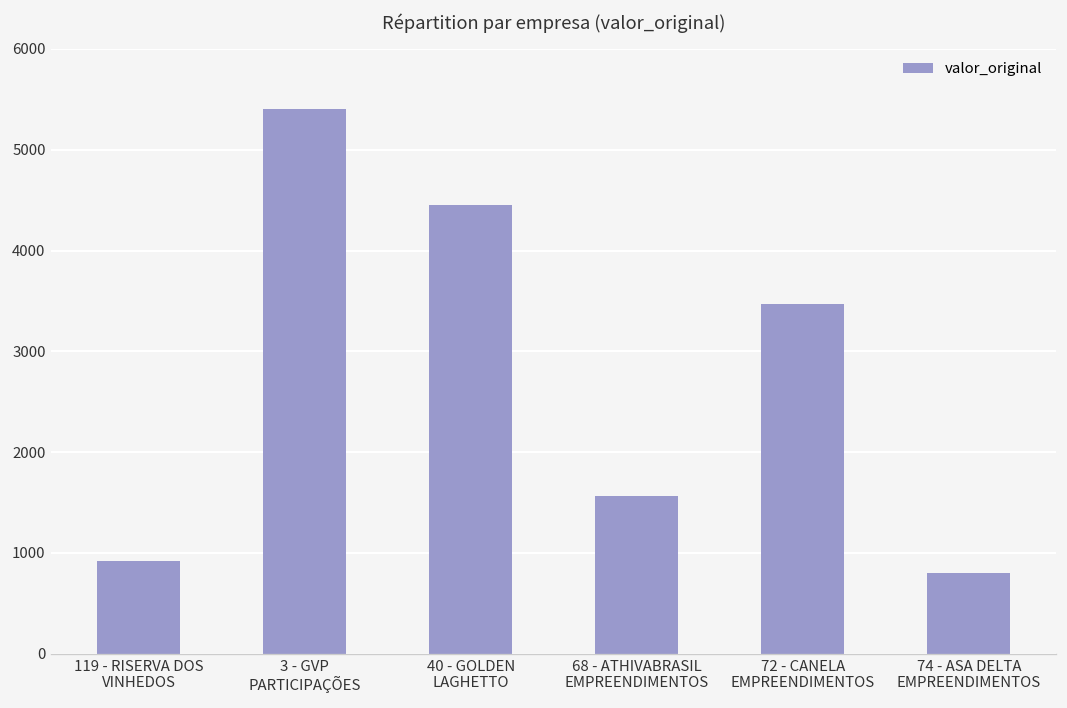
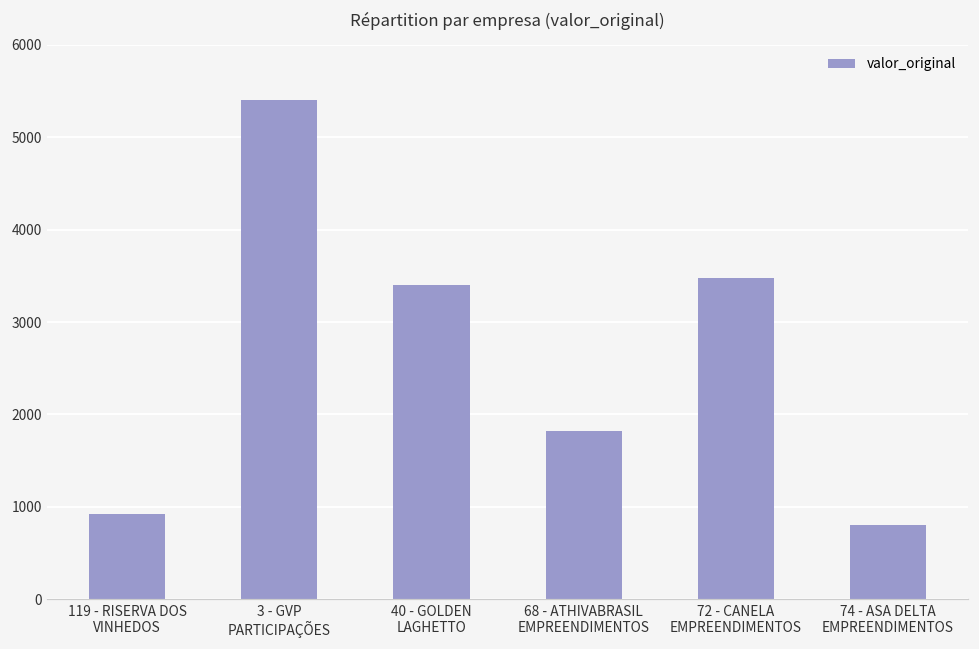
40 - GOLDEN LAGHETTO: 4500 -> 3400
68 - ATHIVABRASIL EMPREENDIMENTOS: 1600 -> 1800
